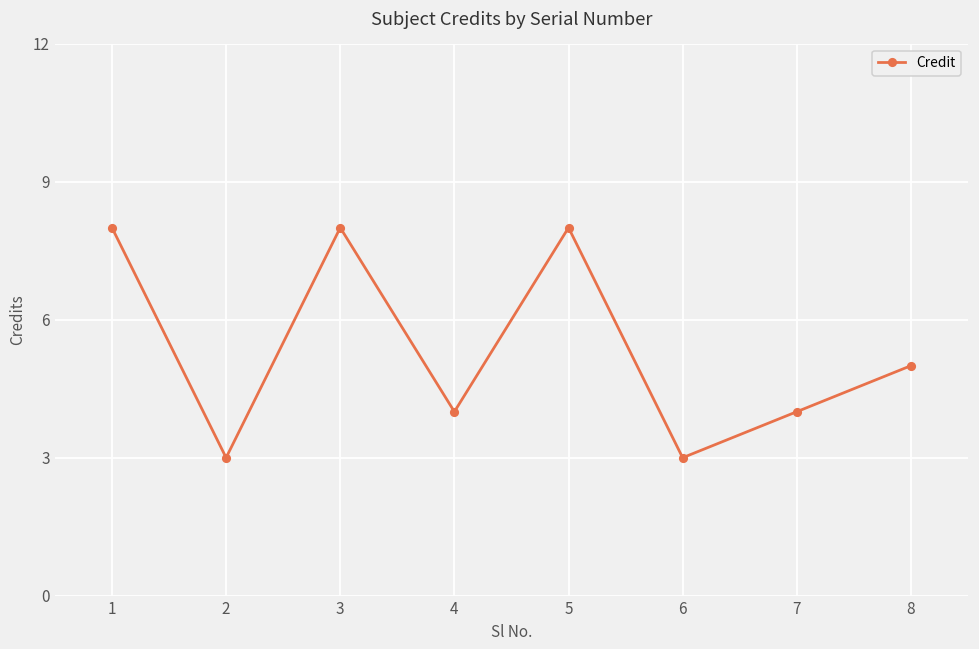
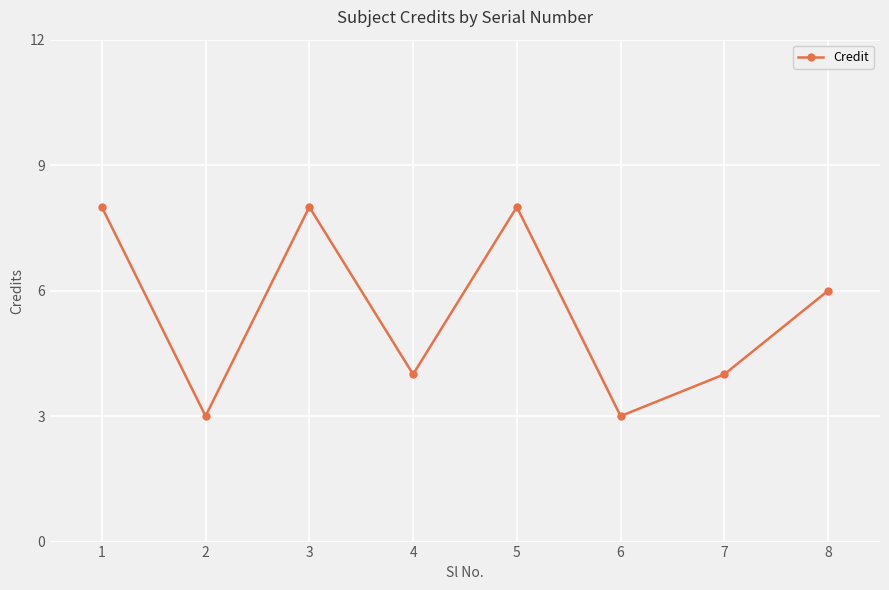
8: 5 -> 6
